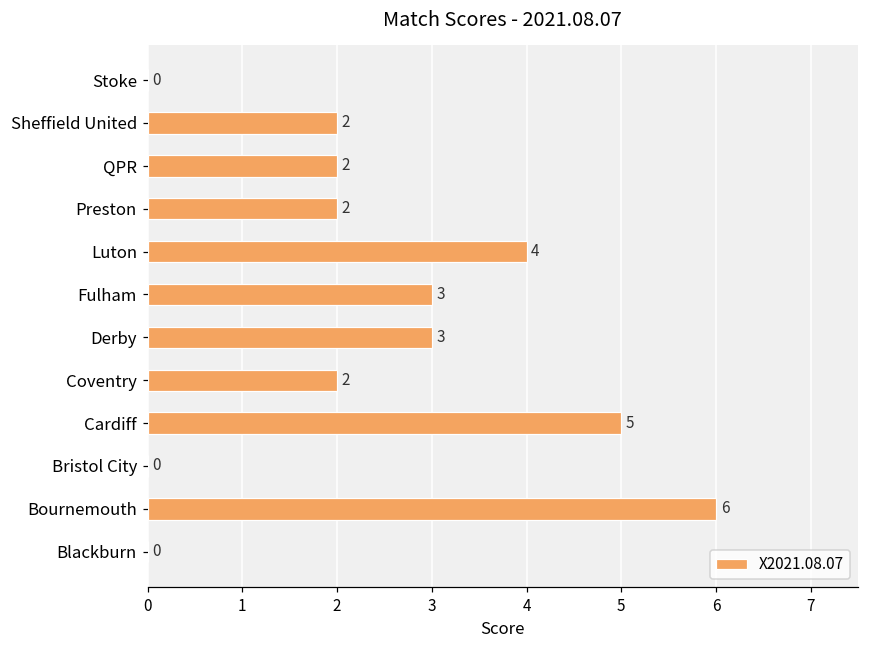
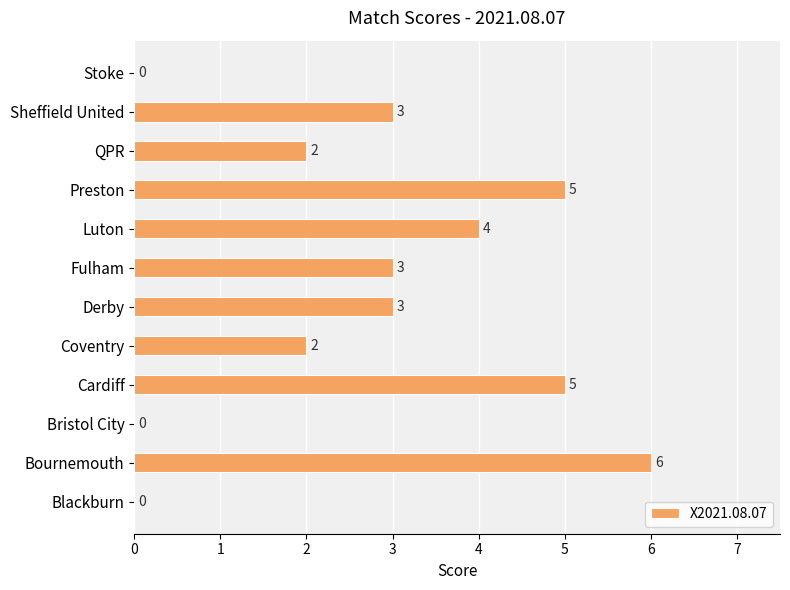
Sheffield United: 2 -> 3
Preston: 2 -> 5
